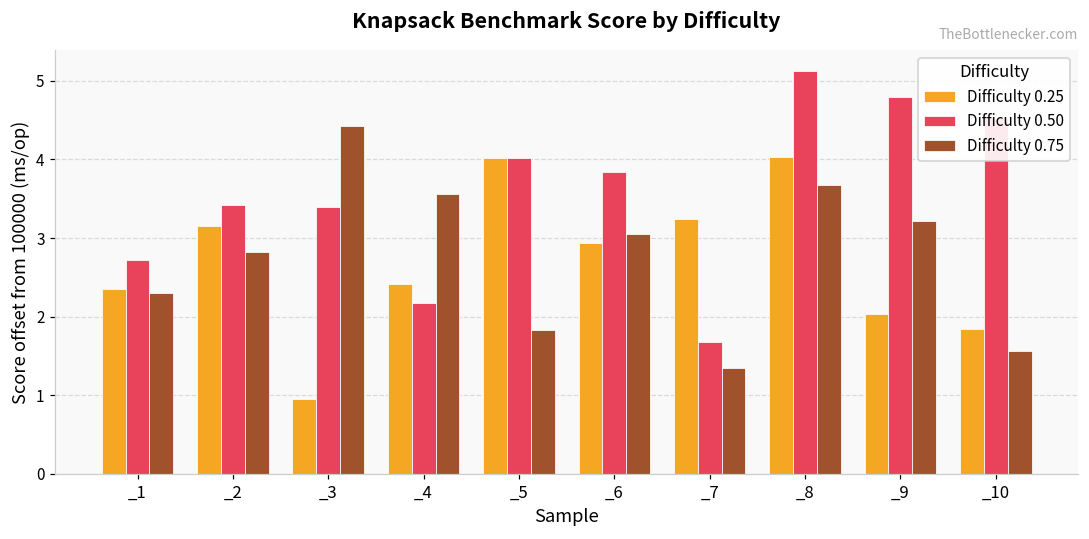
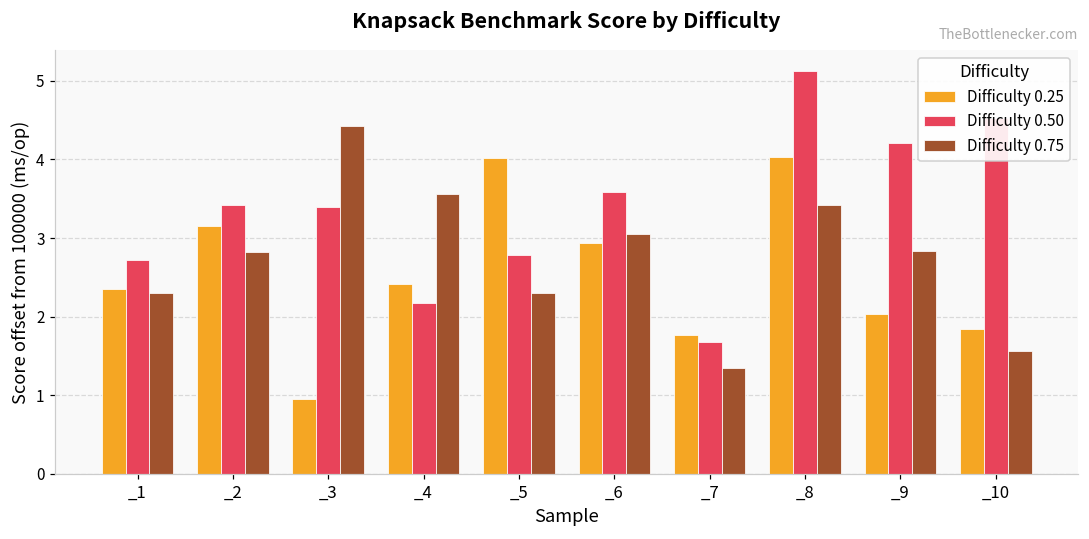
Difficulty 0.50, _5: 4.0 -> 2.8
Difficulty 0.75, _5: 1.8 -> 2.3
Difficulty 0.50, _6: 3.8 -> 3.6
Difficulty 0.25, _7: 3.2 -> 1.8
Difficulty 0.75, _8: 3.7 -> 3.4
Difficulty 0.50, _9: 4.8 -> 4.2
Difficulty 0.75, _9: 3.2 -> 2.8
